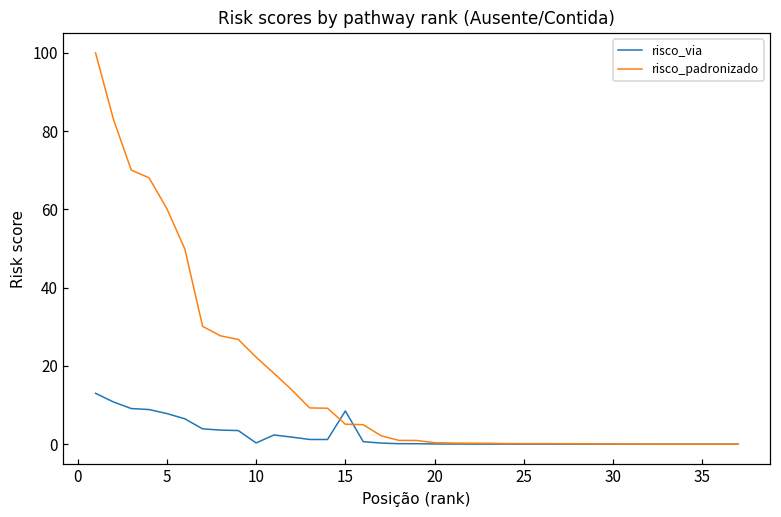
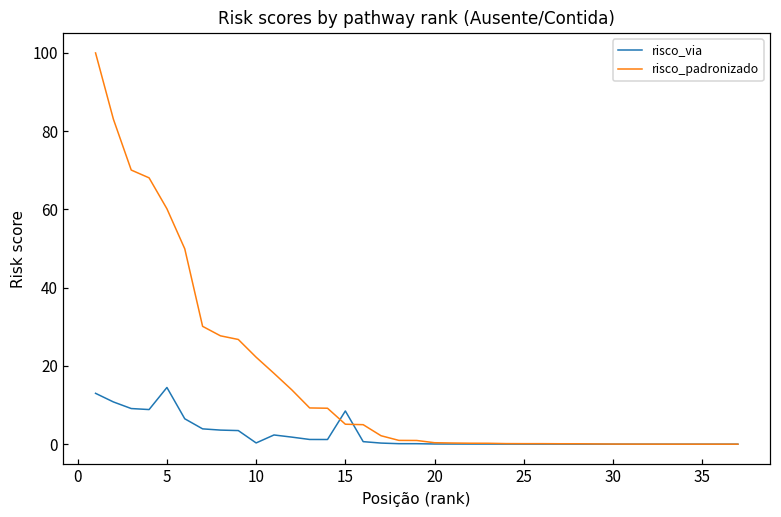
risco_via, 5: 8 -> 14
